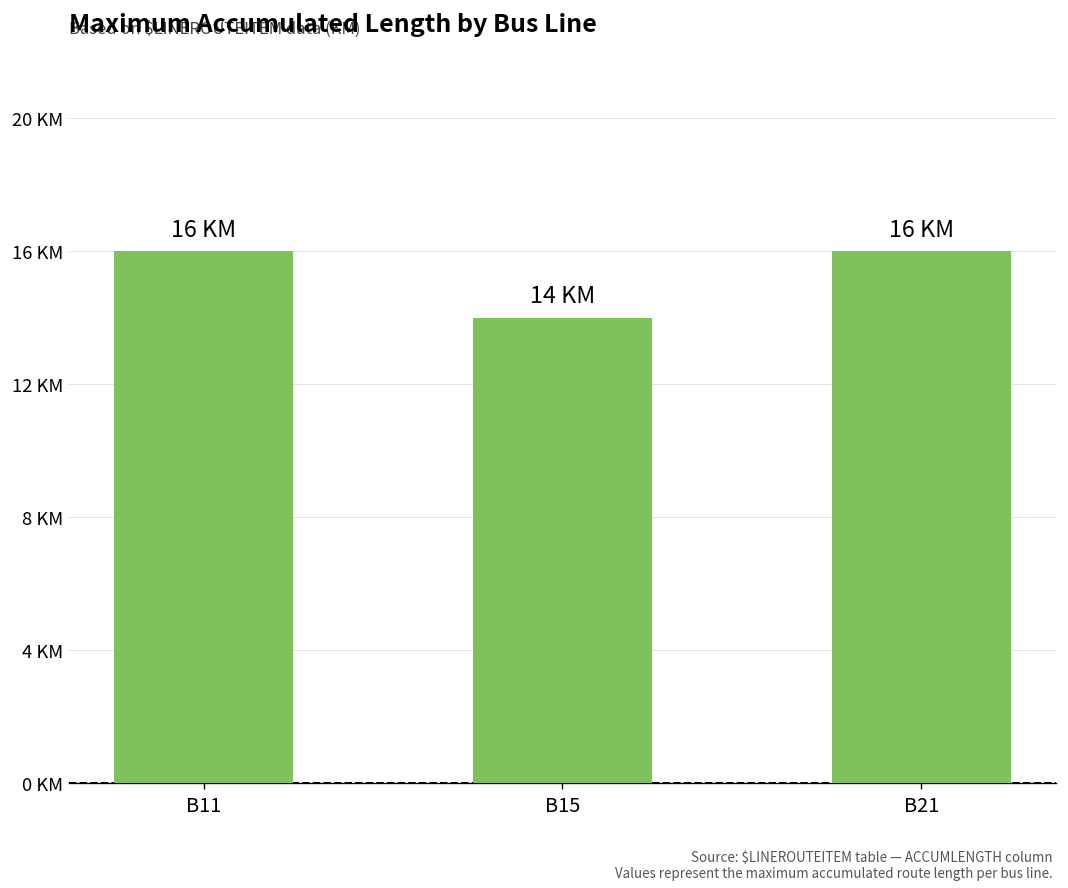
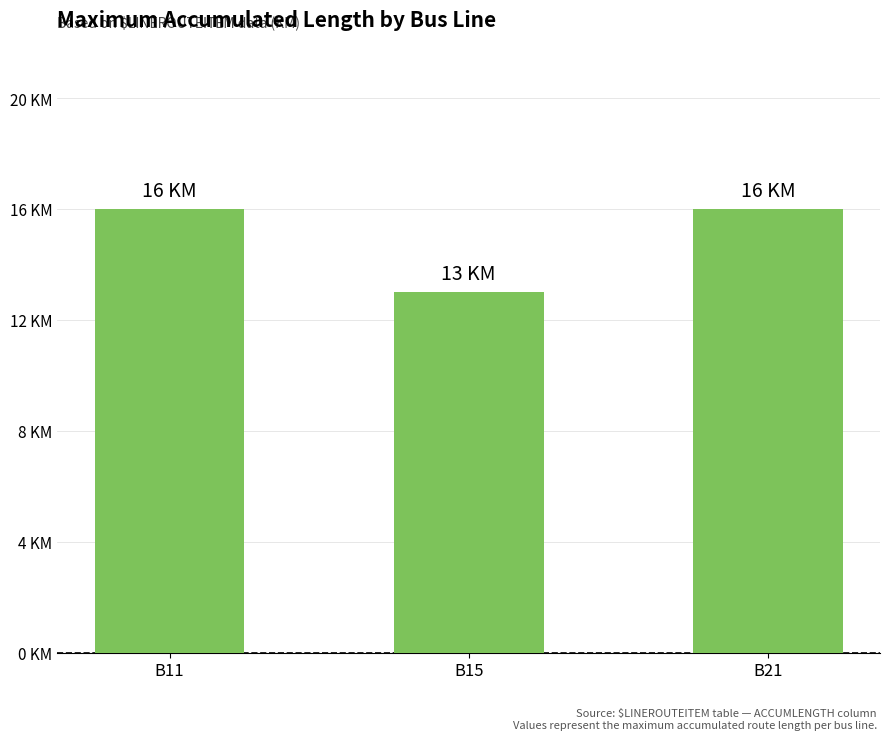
B15: 14 -> 13
